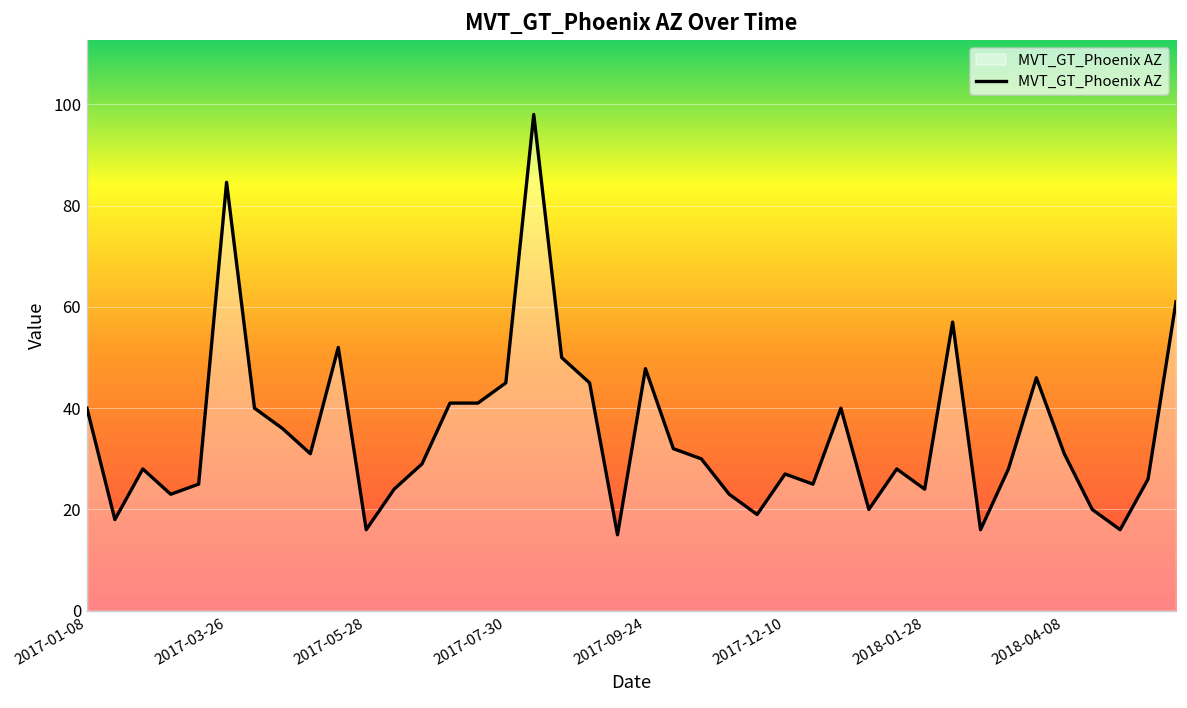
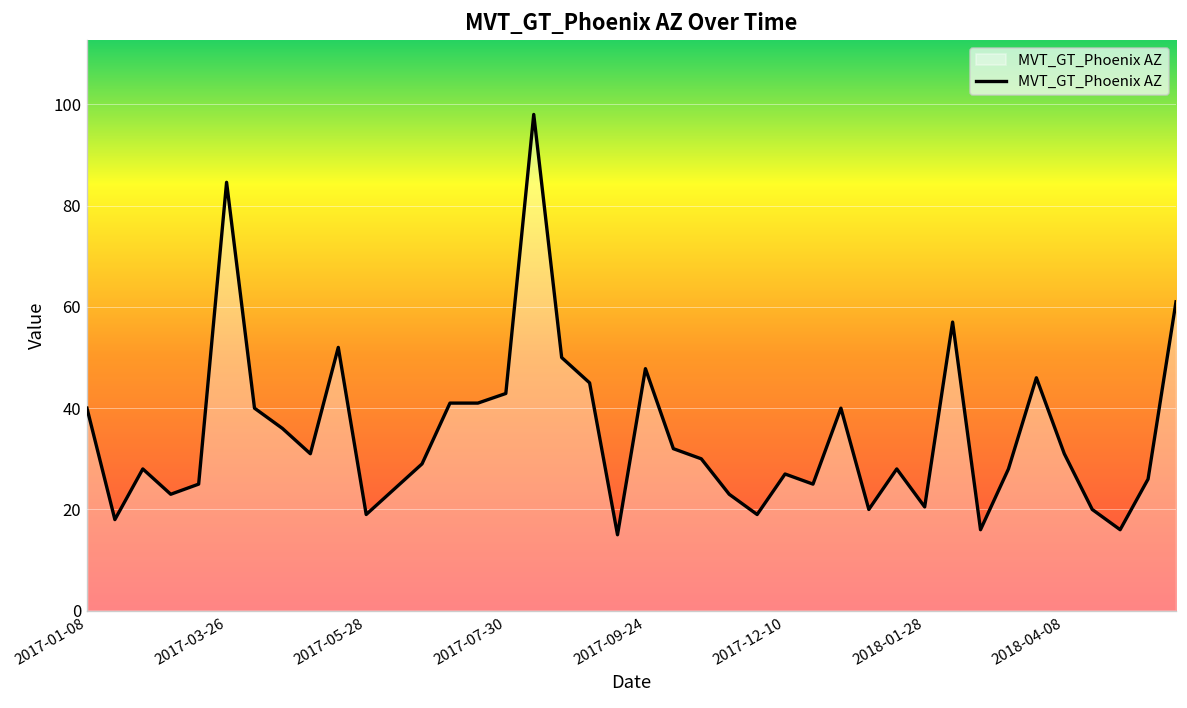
2017-05-28: 16 -> 19
2017-07-30: 45 -> 43
2018-01-28: 24 -> 21
